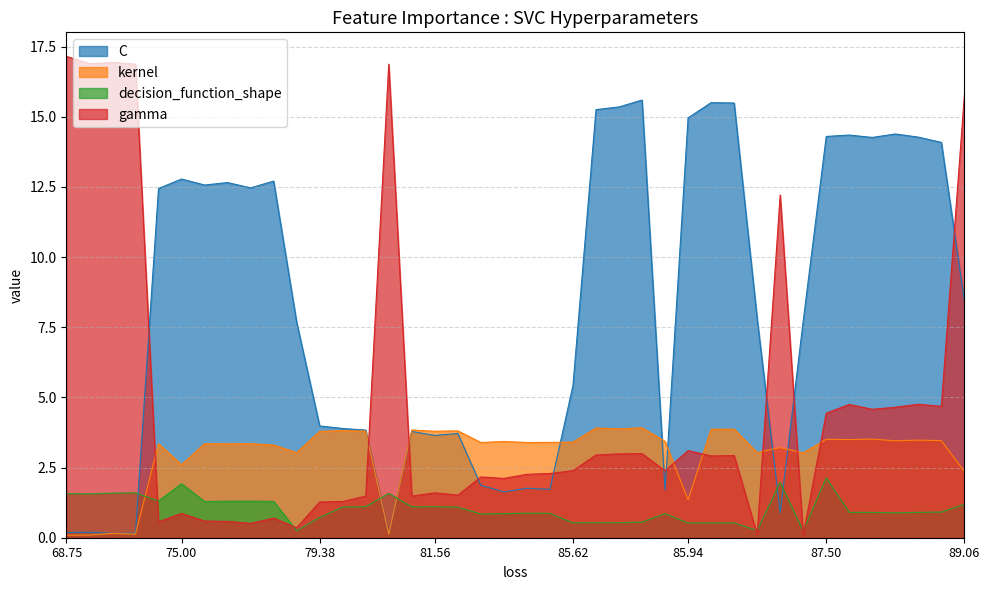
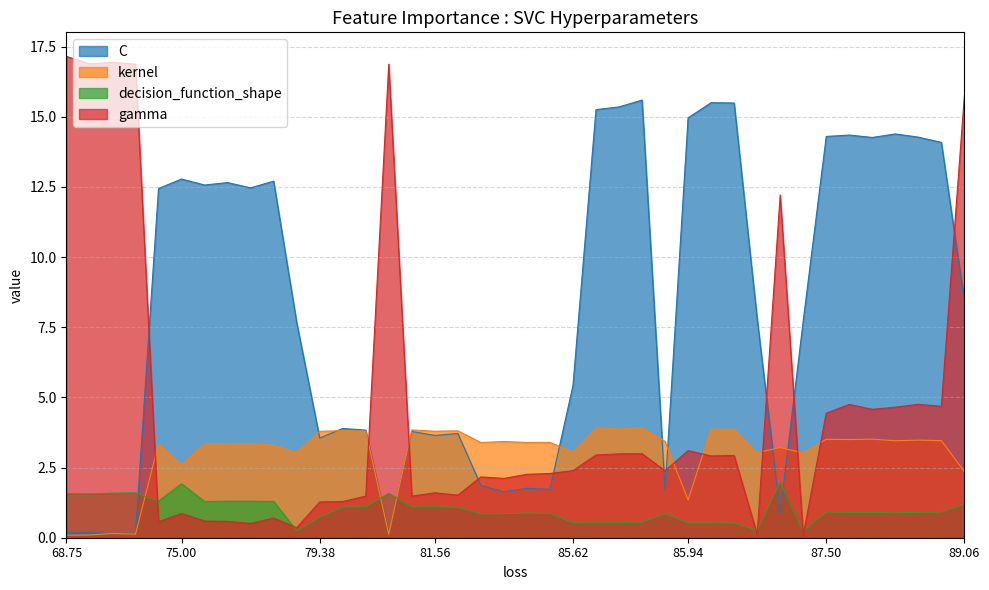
C, 79.38: 4.0 -> 3.6
kernel, 85.62: 3.4 -> 3.1
decision_function_shape, 87.50: 2.1 -> 0.9
